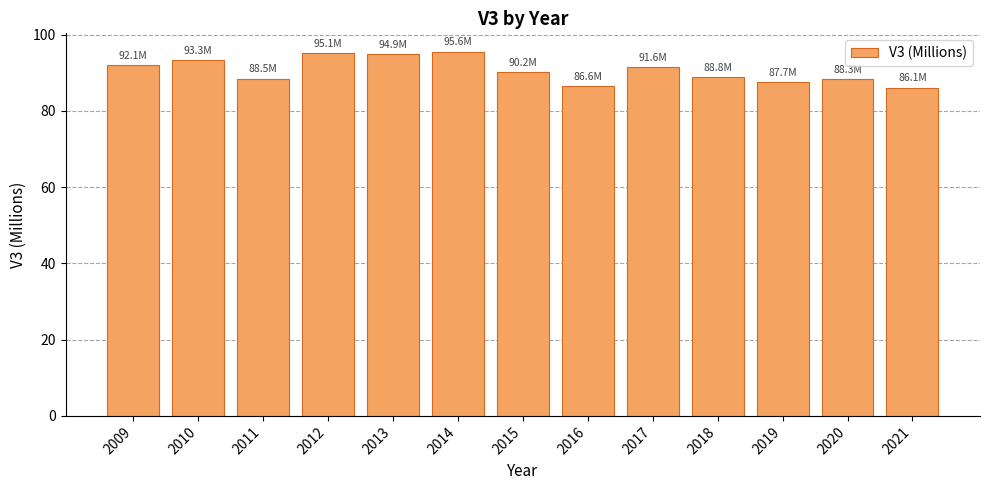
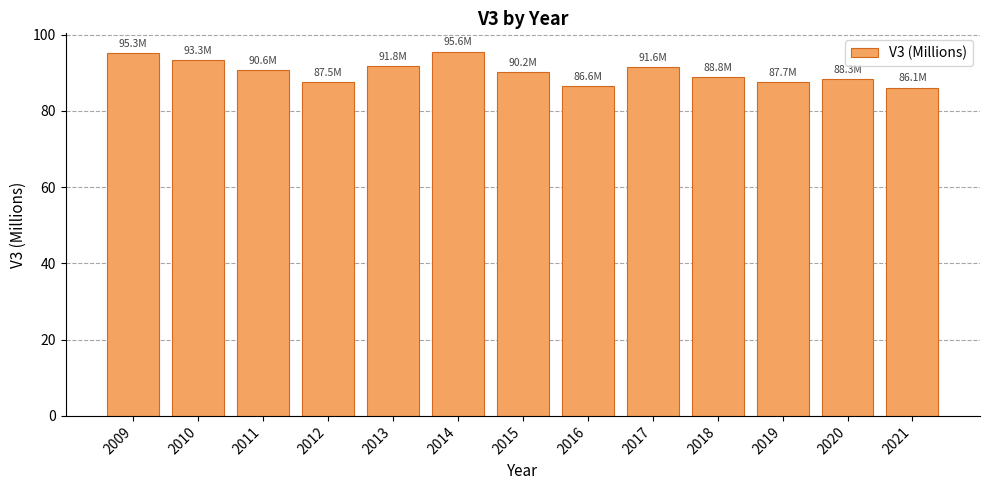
2009: 92.1M -> 95.3M
2011: 88.5M -> 90.6M
2012: 95.1M -> 87.5M
2013: 94.9M -> 91.8M
